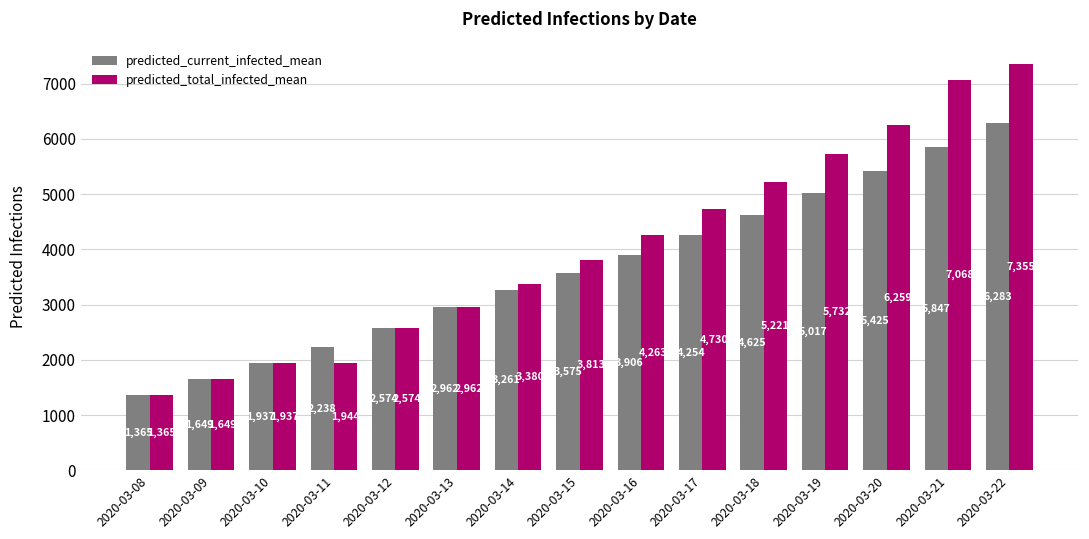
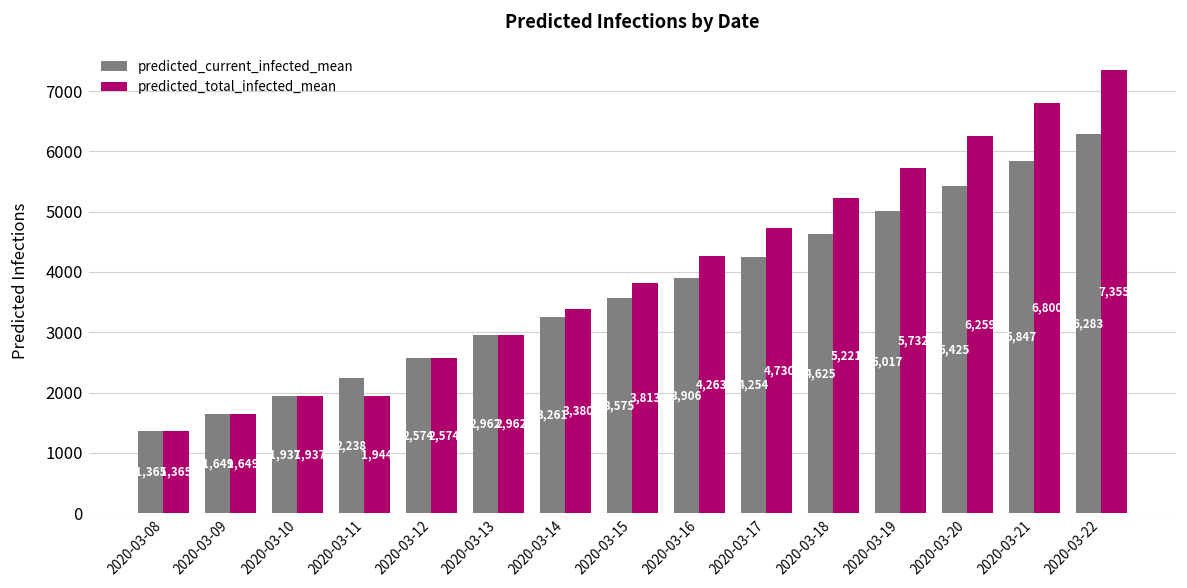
predicted_total_infected_mean, 2020-03-21: 7,068 -> 6,800
